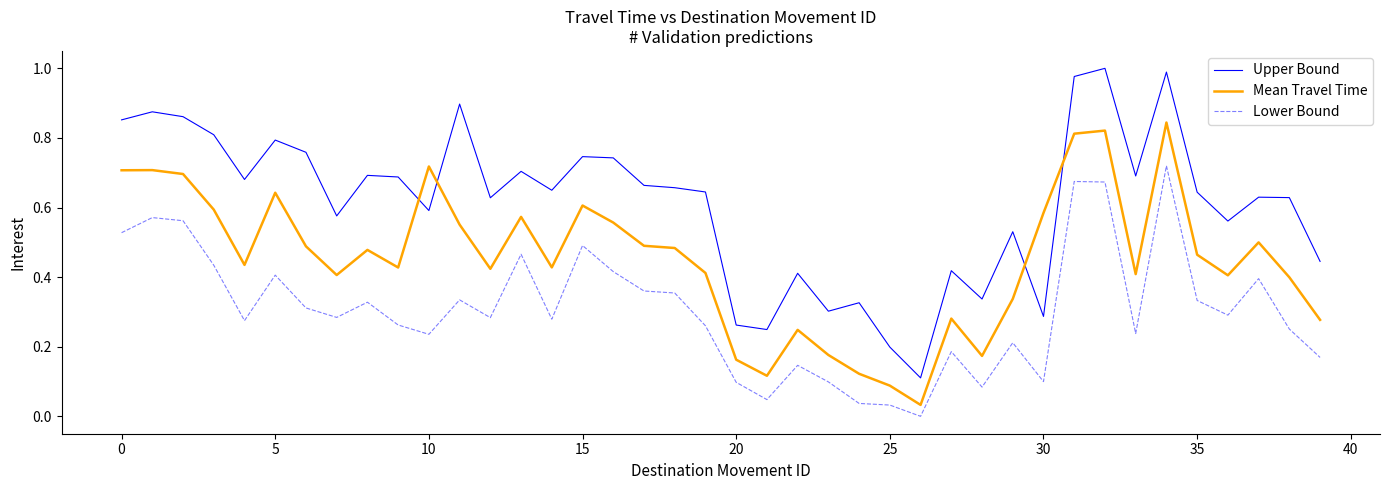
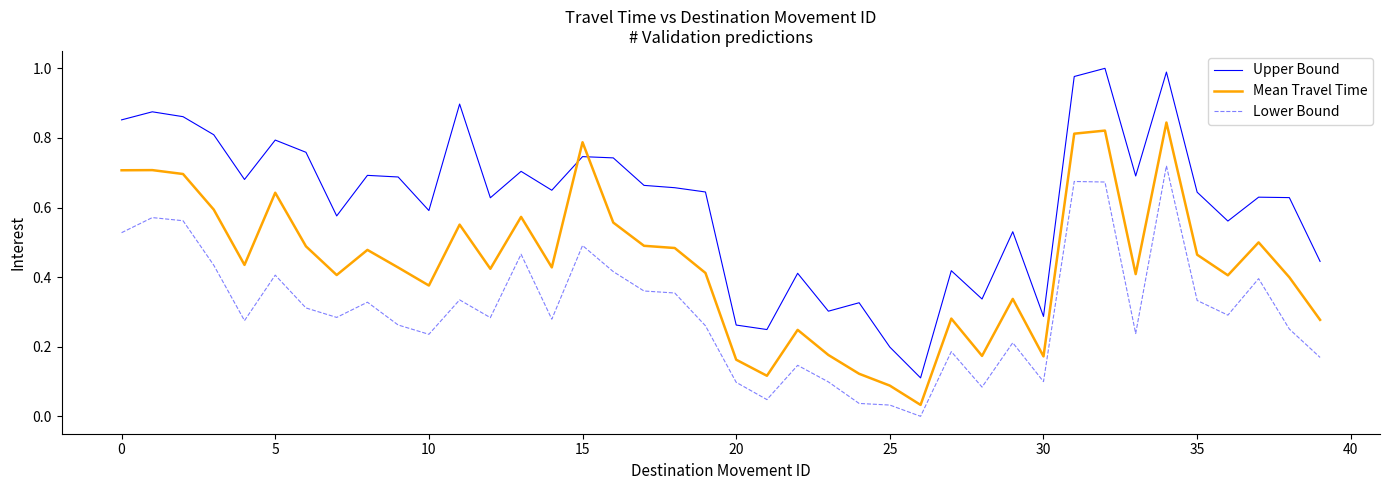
Mean Travel Time, 10: 0.72 -> 0.38
Mean Travel Time, 15: 0.61 -> 0.79
Mean Travel Time, 30: 0.58 -> 0.17
